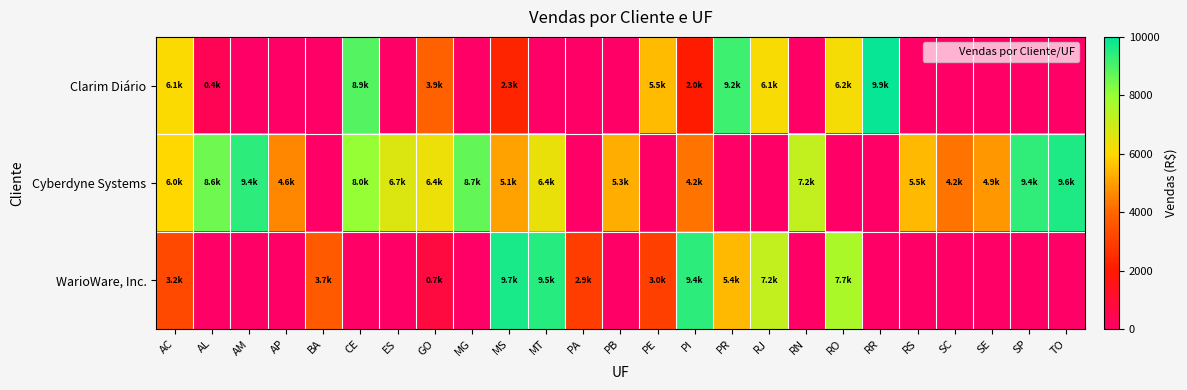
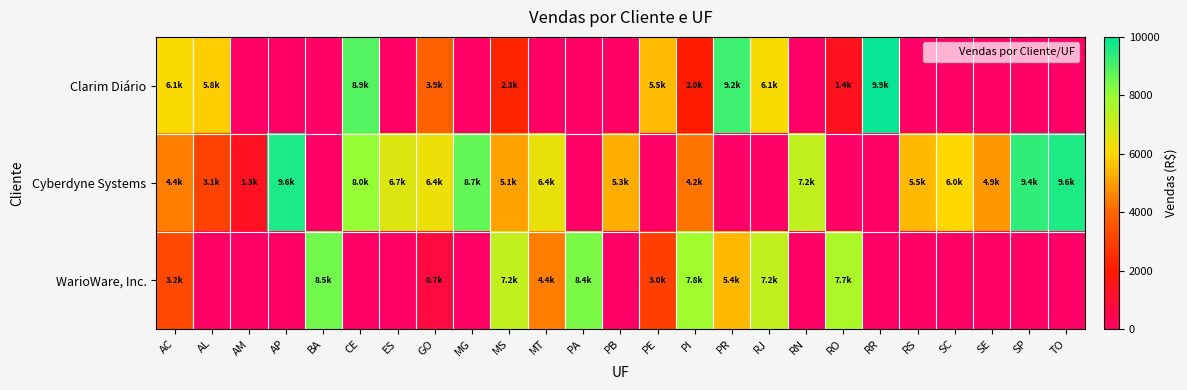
Clarim Diário, AL: 0.4k -> 5.8k
Clarim Diário, RO: 6.2k -> 1.4k
Cyberdyne Systems, AC: 6.0k -> 4.4k
Cyberdyne Systems, AL: 8.6k -> 3.1k
Cyberdyne Systems, AM: 9.4k -> 1.3k
Cyberdyne Systems, AP: 4.6k -> 9.6k
Cyberdyne Systems, SC: 4.2k -> 6.0k
WarioWare, Inc., BA: 3.7k -> 8.5k
WarioWare, Inc., MS: 9.7k -> 7.2k
WarioWare, Inc., MT: 9.5k -> 4.4k
WarioWare, Inc., PA: 2.9k -> 8.4k
WarioWare, Inc., PI: 9.4k -> 7.8k
